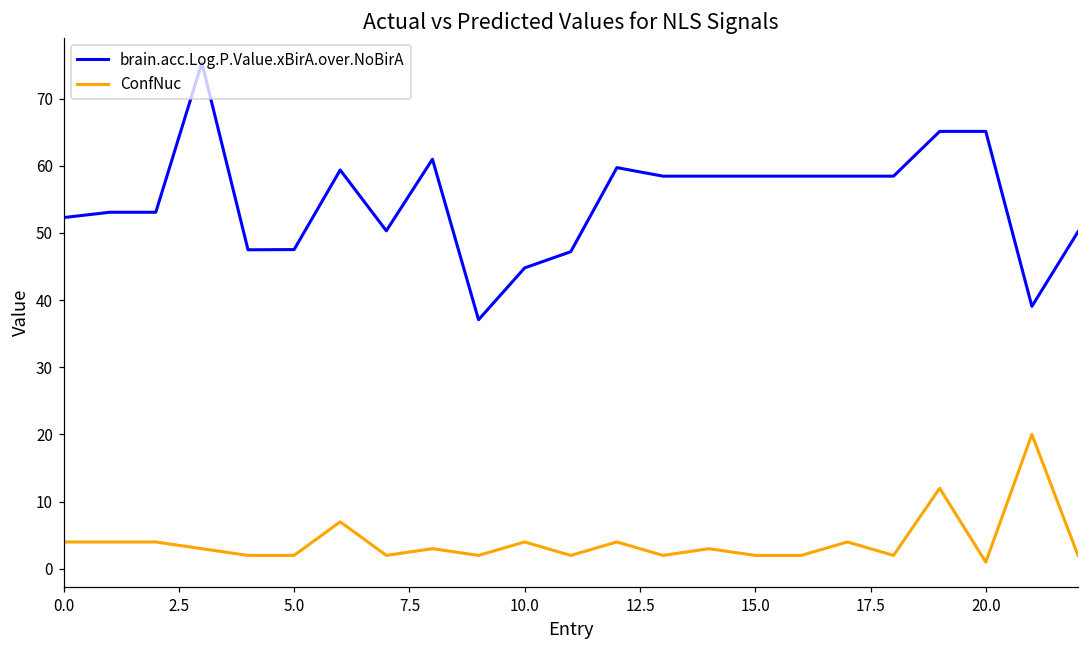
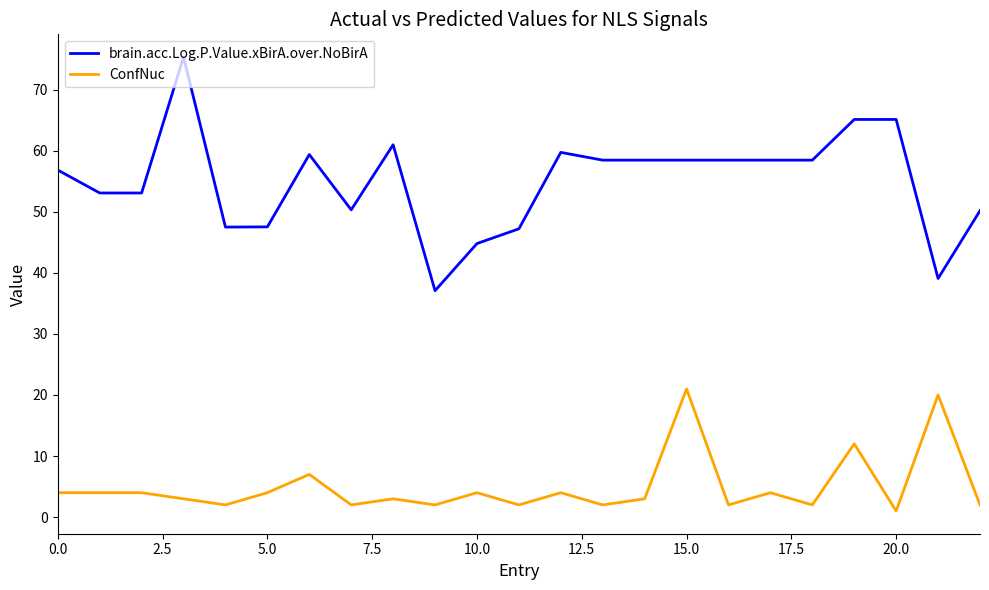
brain.acc.Log.P.Value.xBirA.over.NoBirA, 0.0: 52 -> 57
ConfNuc, 5.0: 2 -> 4
ConfNuc, 15.0: 2 -> 21
